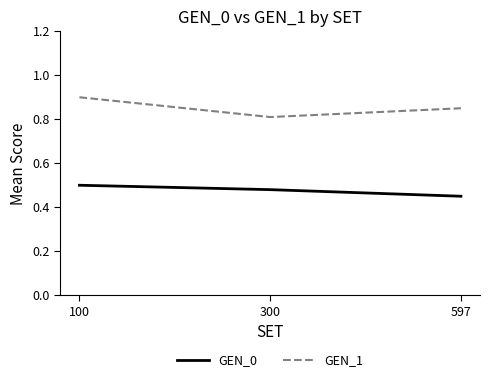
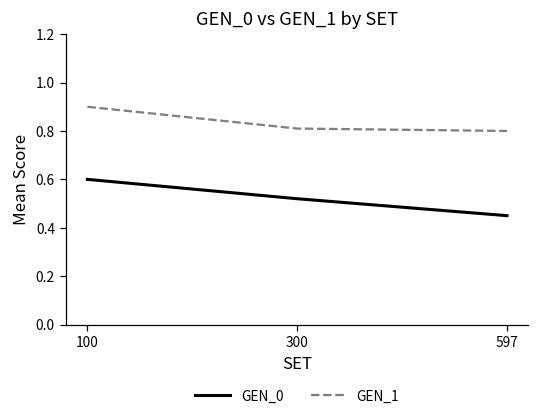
GEN_0, 100: 0.5 -> 0.6
GEN_0, 300: 0.48 -> 0.52
GEN_1, 597: 0.85 -> 0.80
